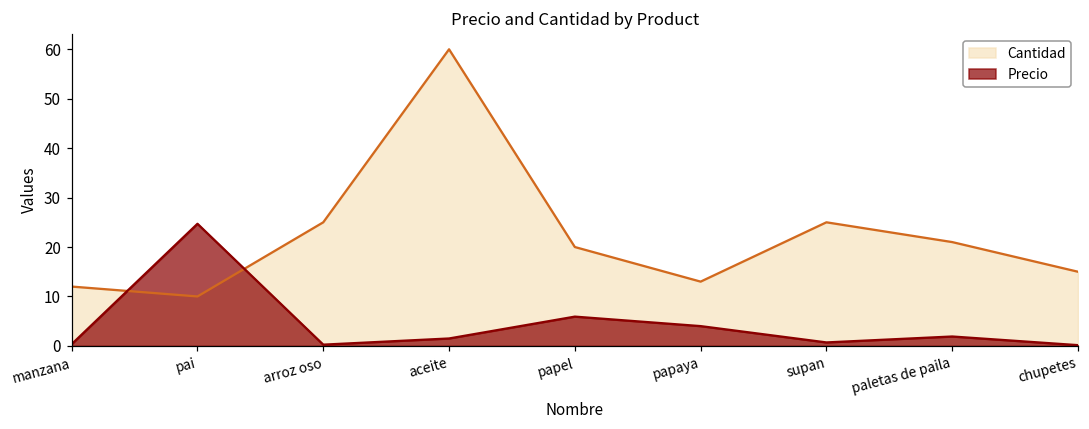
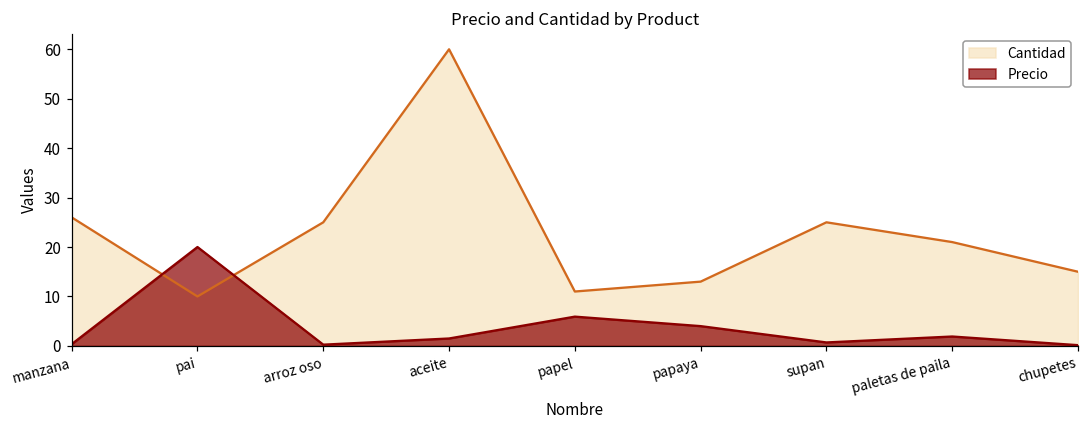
Cantidad, manzana: 12 -> 26
Precio, pai: 25 -> 20
Cantidad, papel: 20 -> 11
